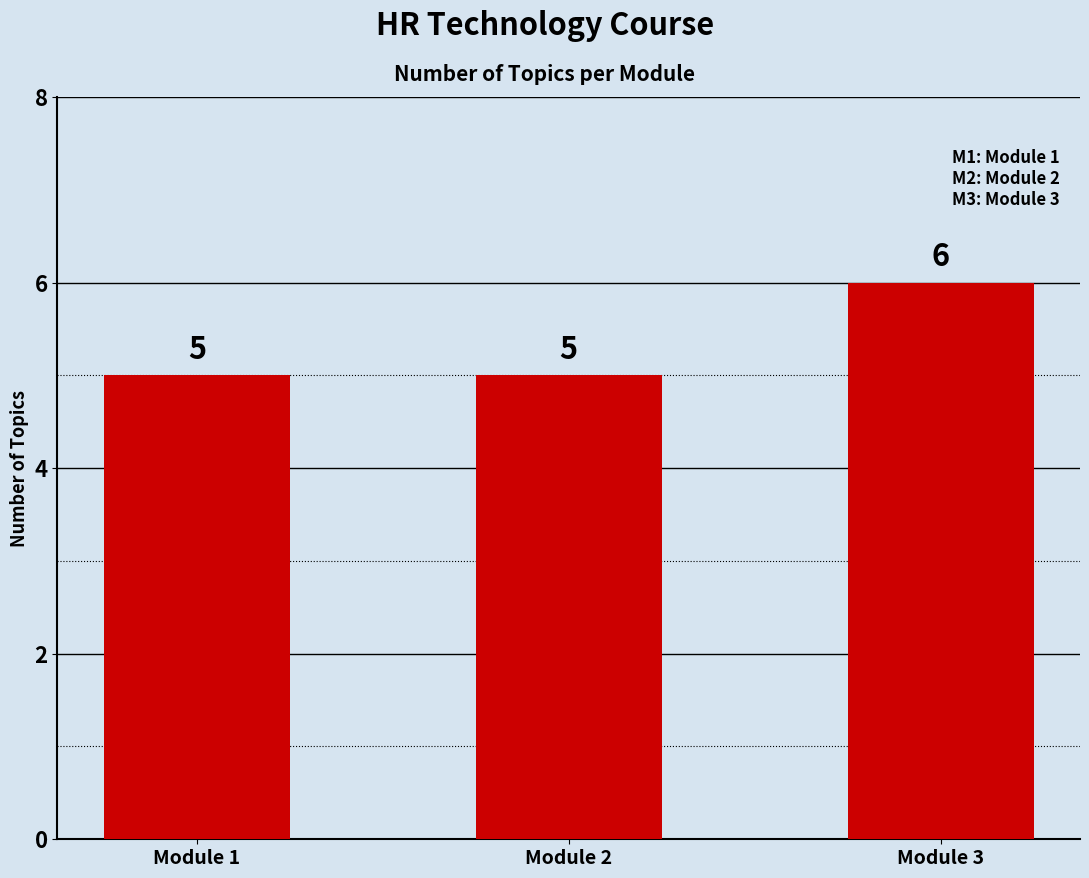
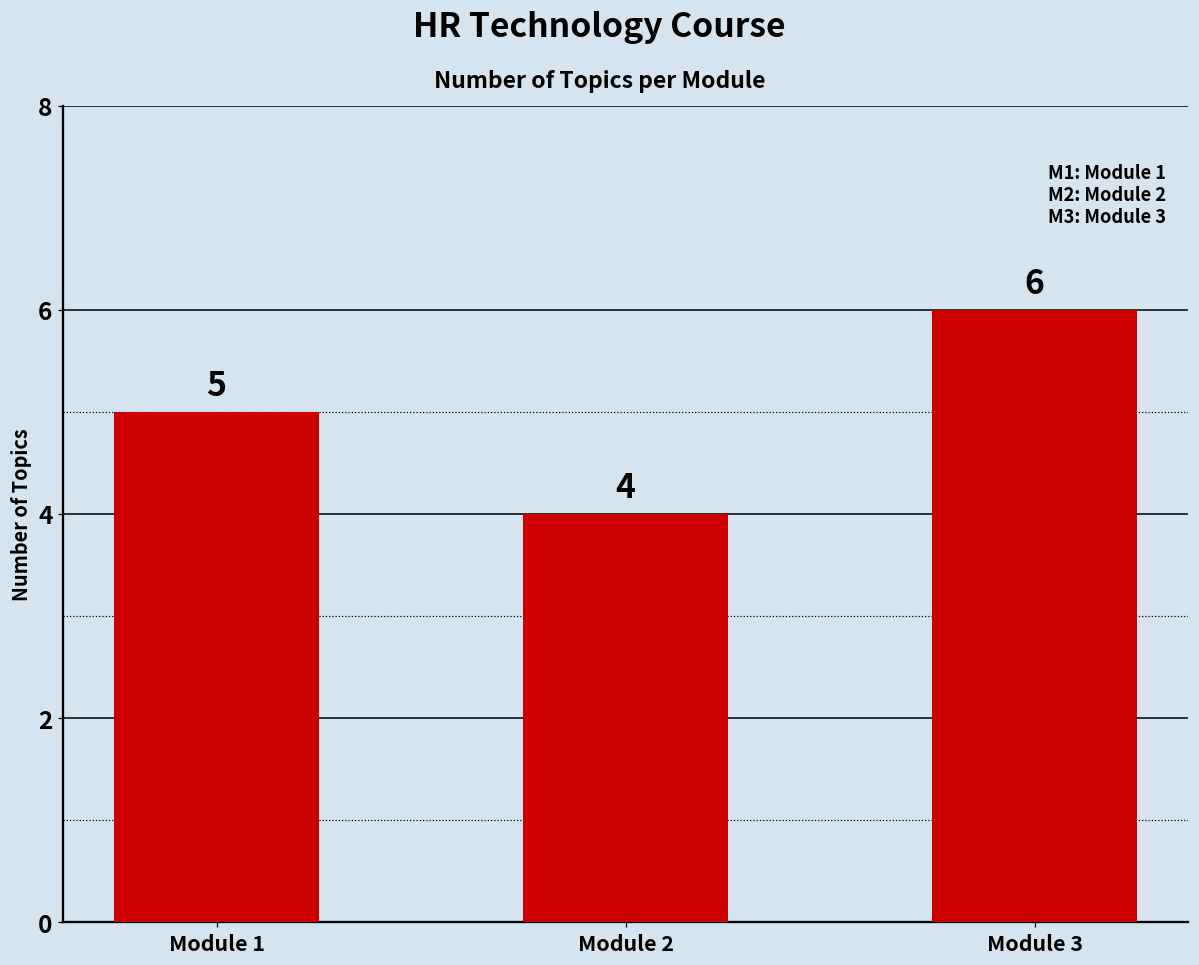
Module 2: 5 -> 4
